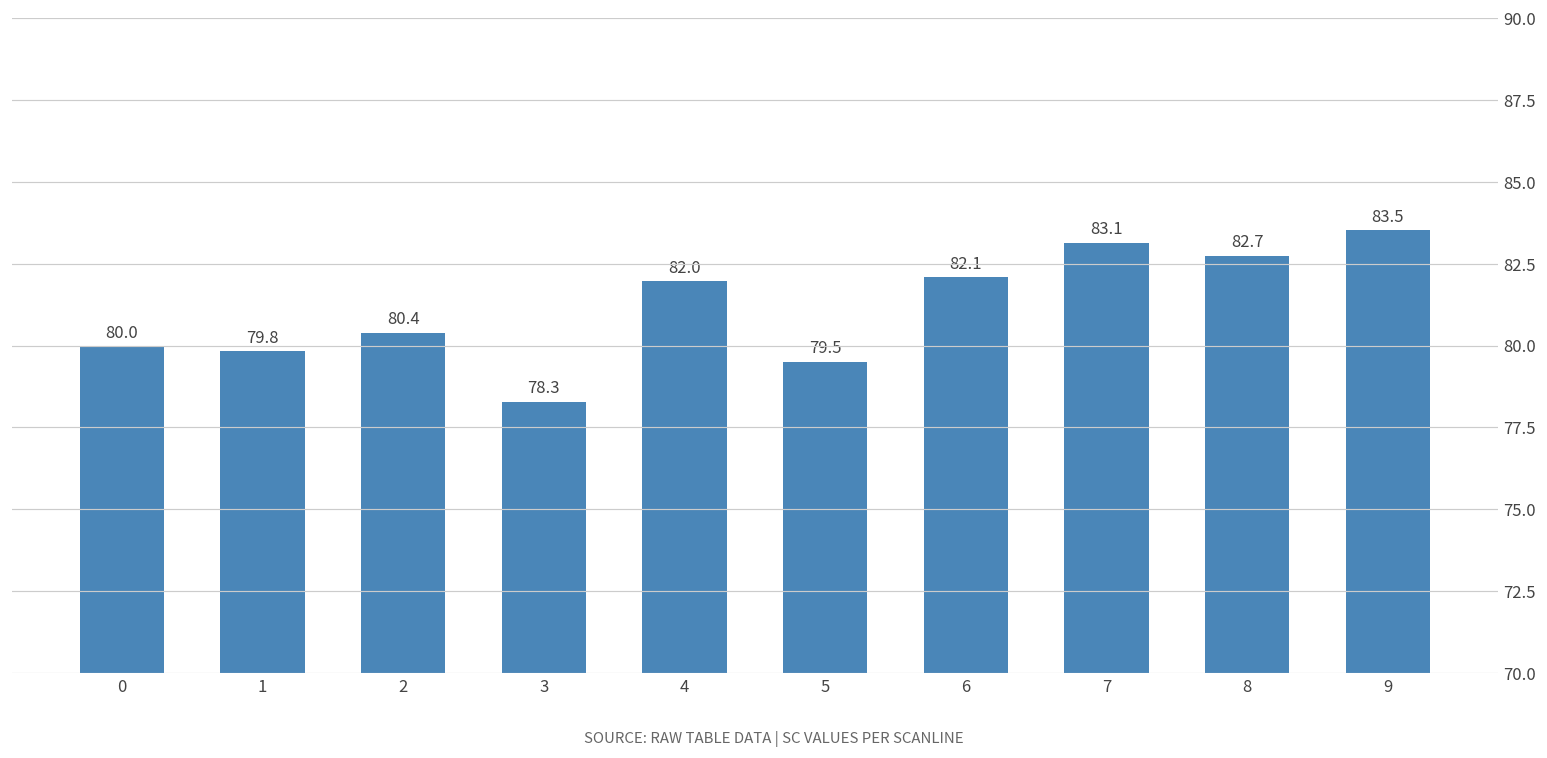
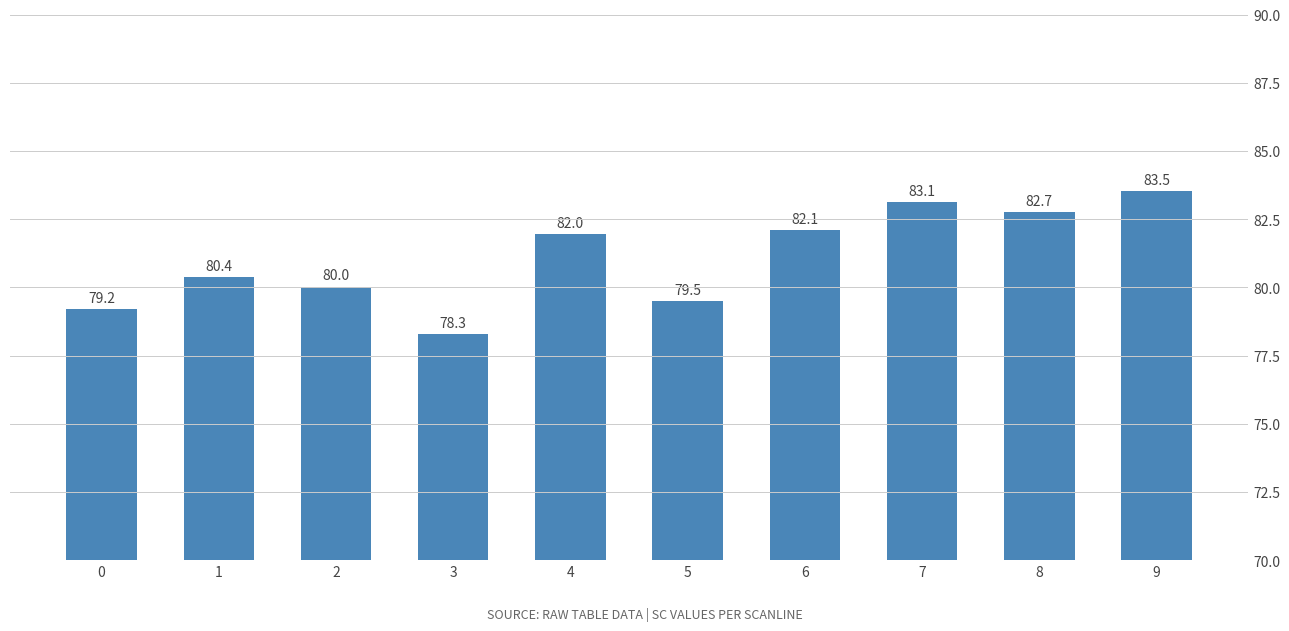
0: 80.0 -> 79.2
1: 79.8 -> 80.4
2: 80.4 -> 80.0
